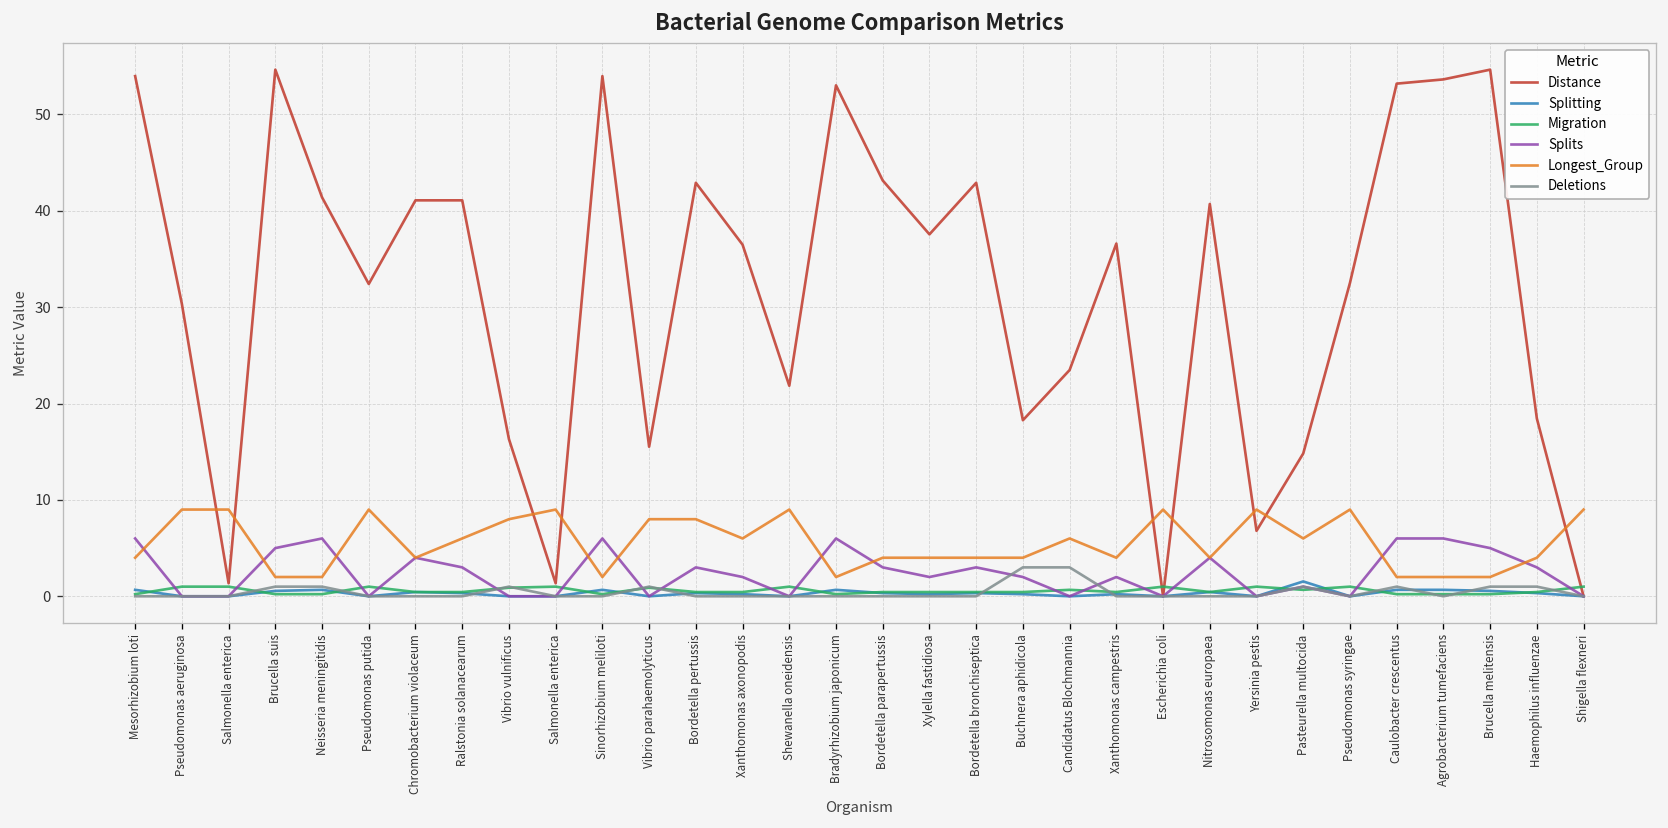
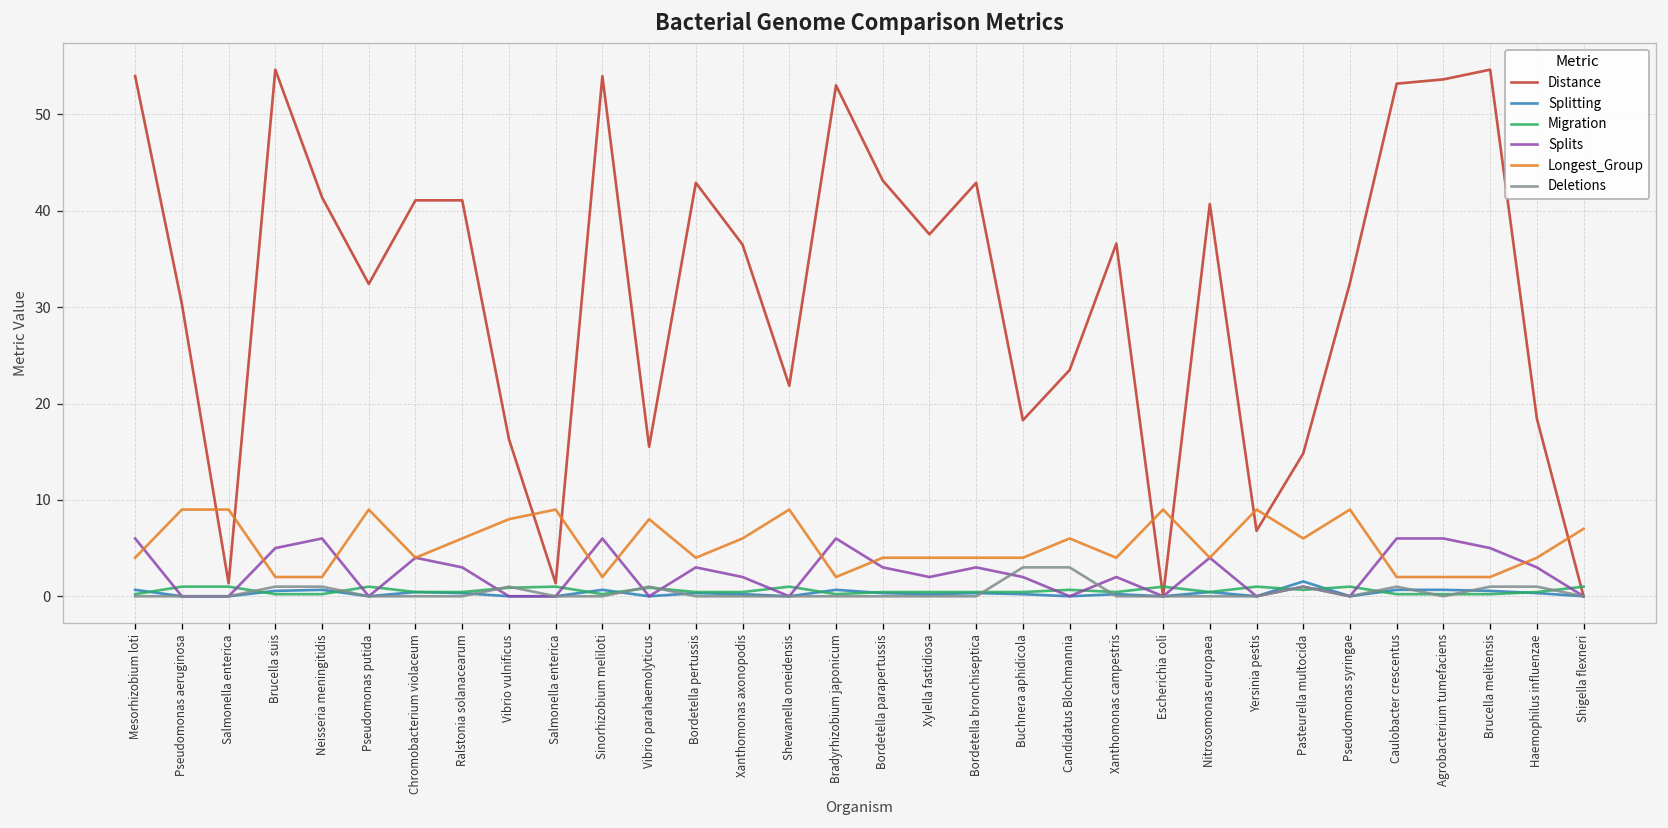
Longest_Group, Bordetella pertussis: 8 -> 4
Longest_Group, Shigella flexneri: 9 -> 7
